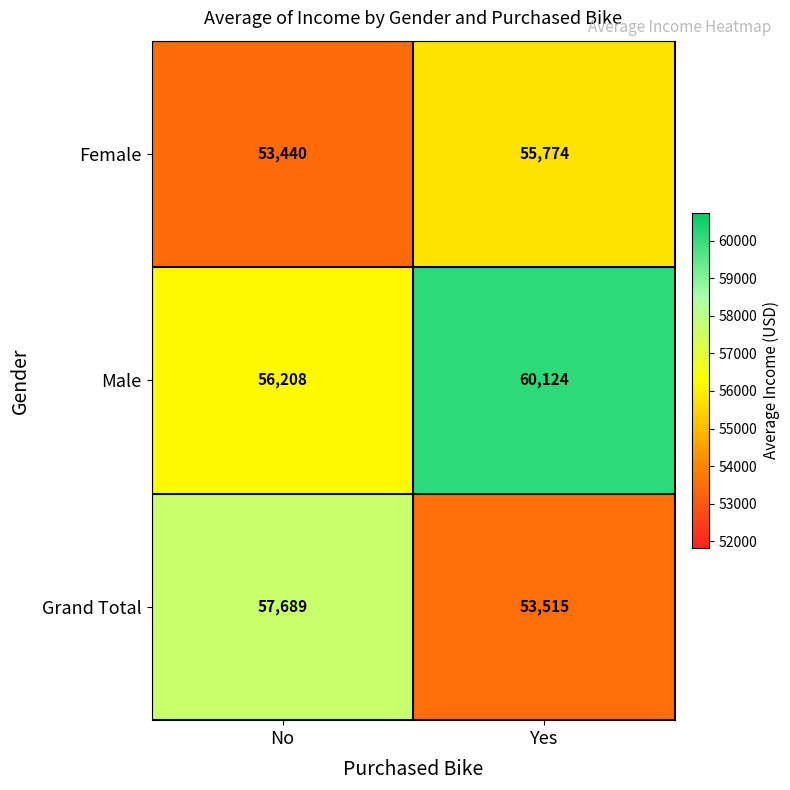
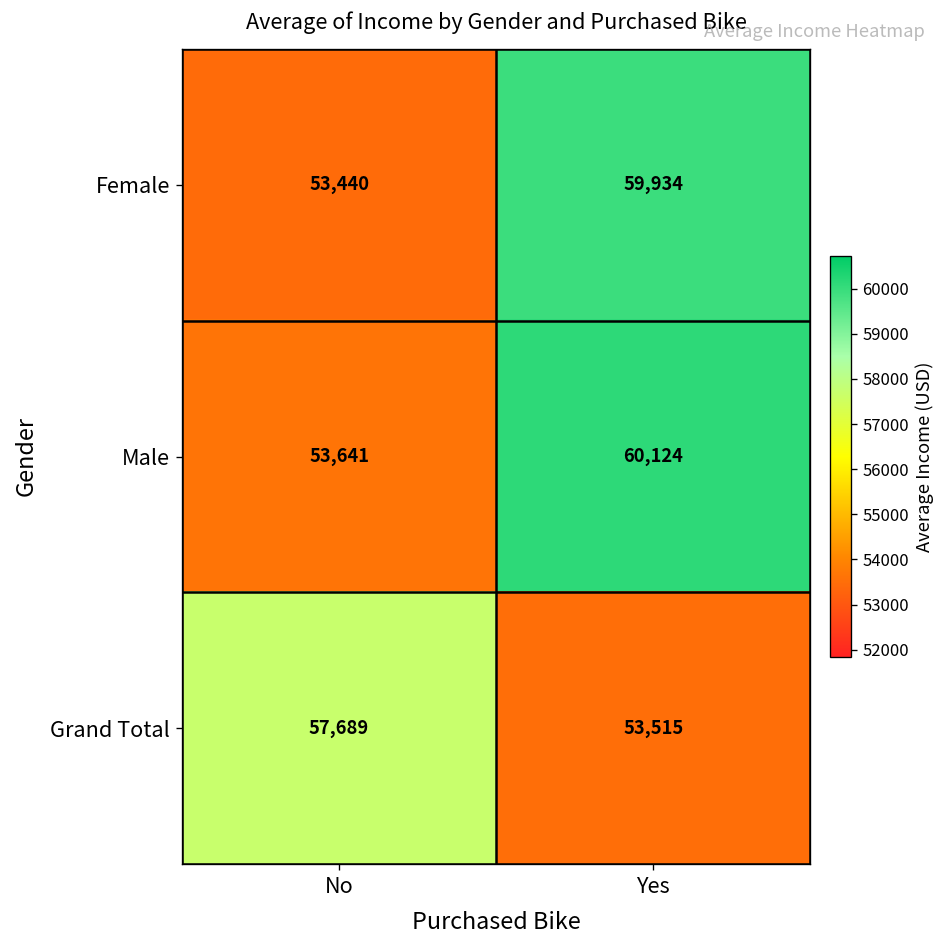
Female, Yes: 55,774 -> 59,934
Male, No: 56,208 -> 53,641
